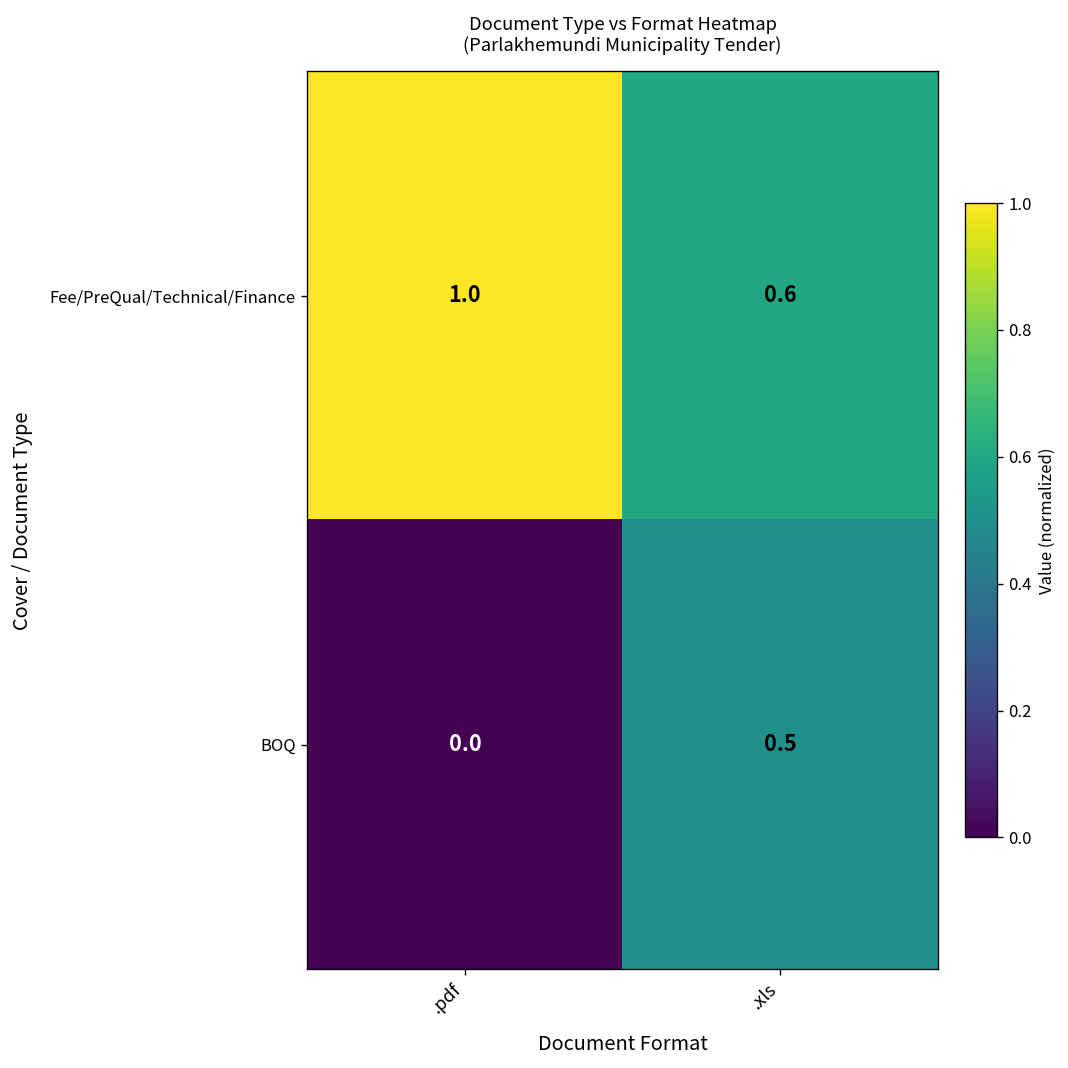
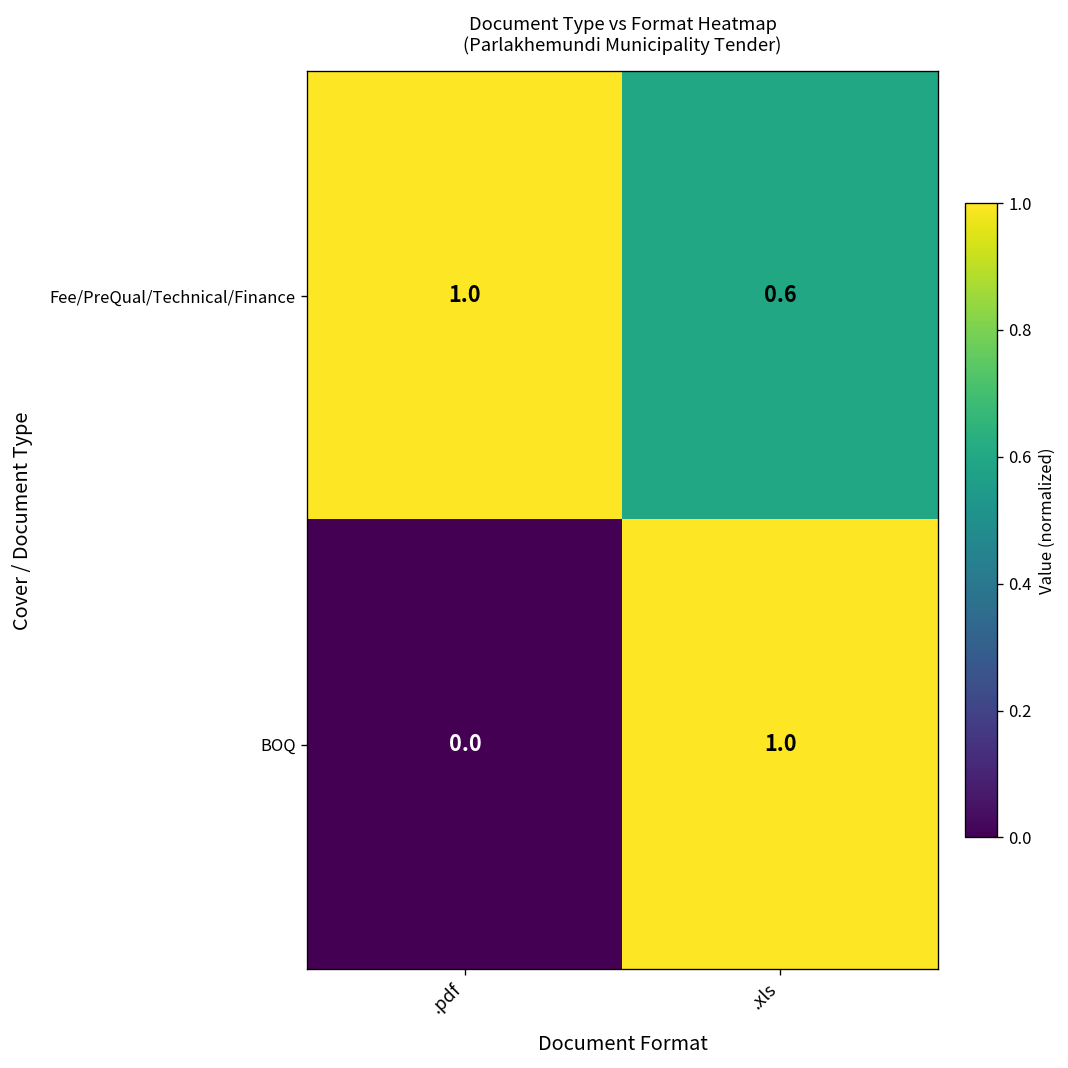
BOQ, .xls: 0.5 -> 1.0
